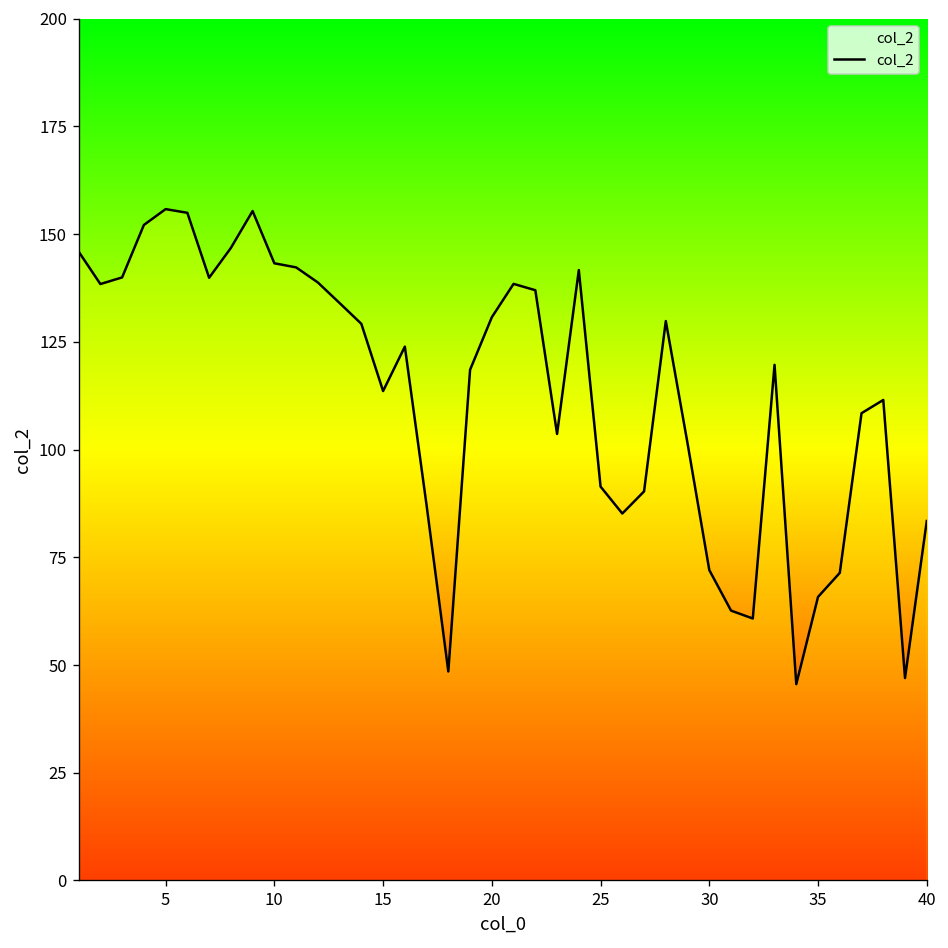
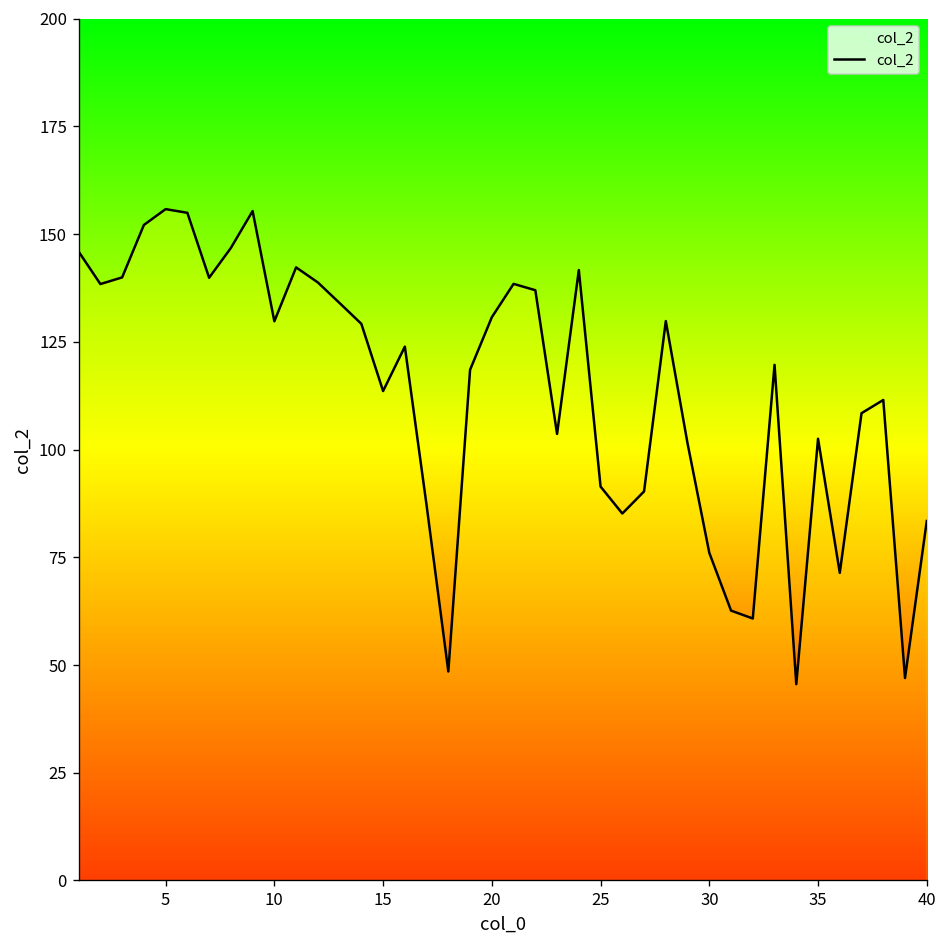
10: 143 -> 130
30: 72 -> 76
35: 66 -> 103
